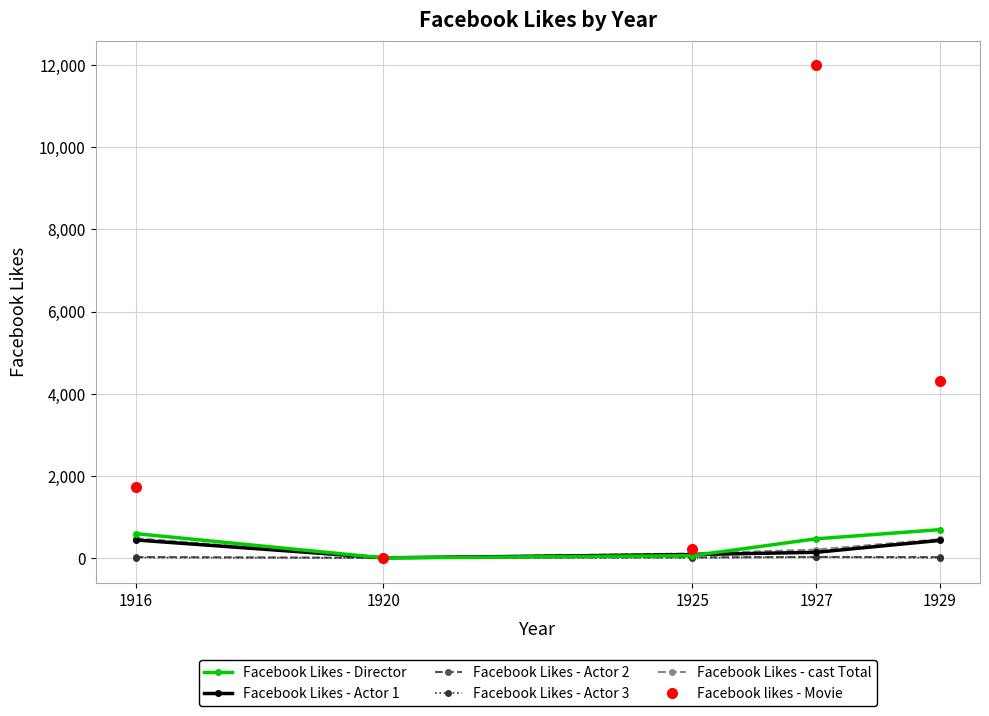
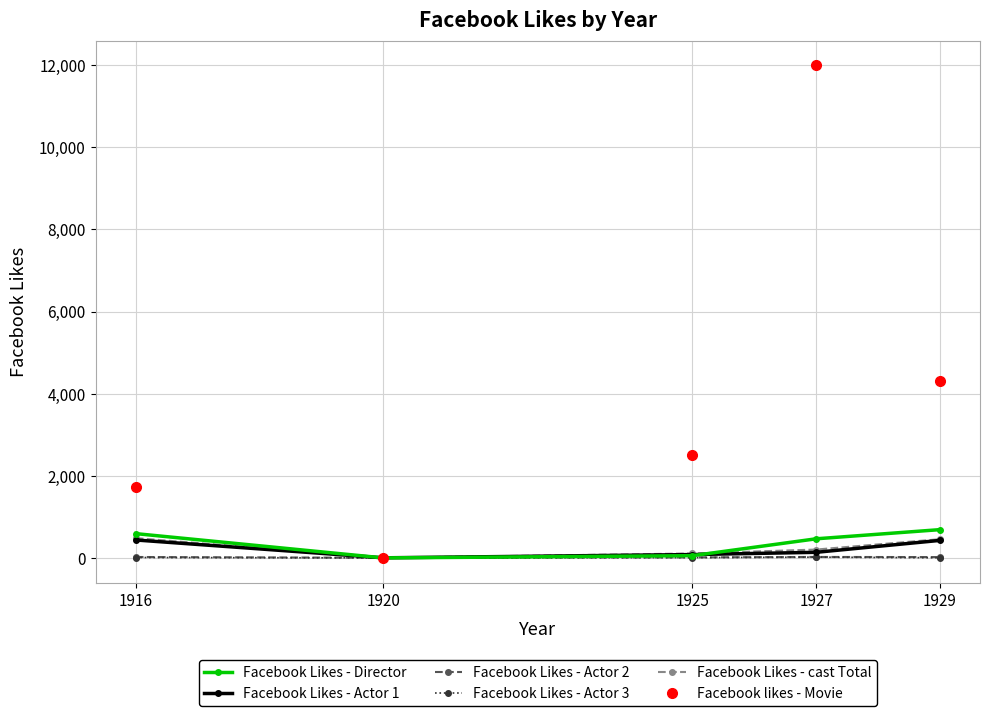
Facebook likes - Movie, 1925: 200 -> 2,500
